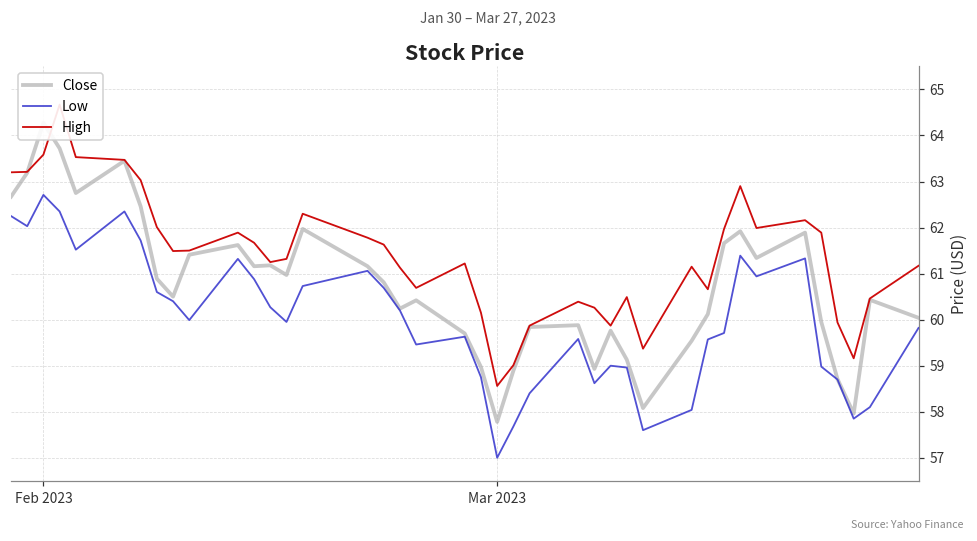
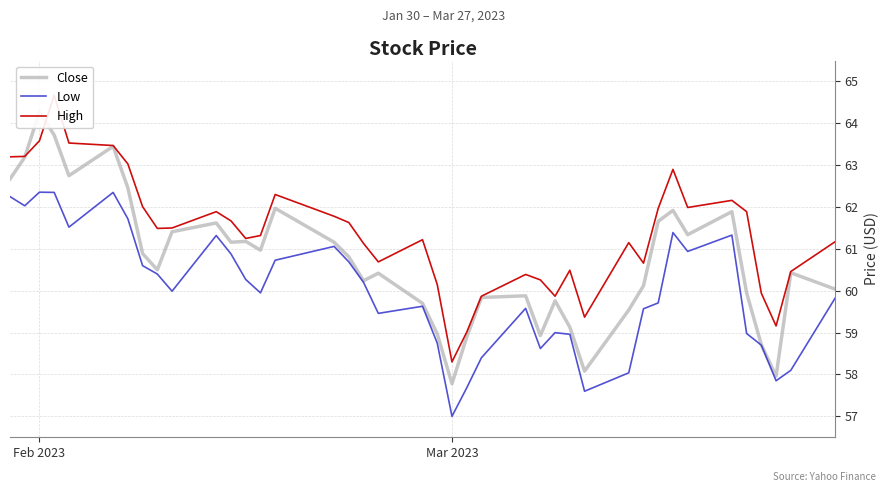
Low, Feb 2023: 62.7 -> 62.4
High, Mar 2023: 58.6 -> 58.3
